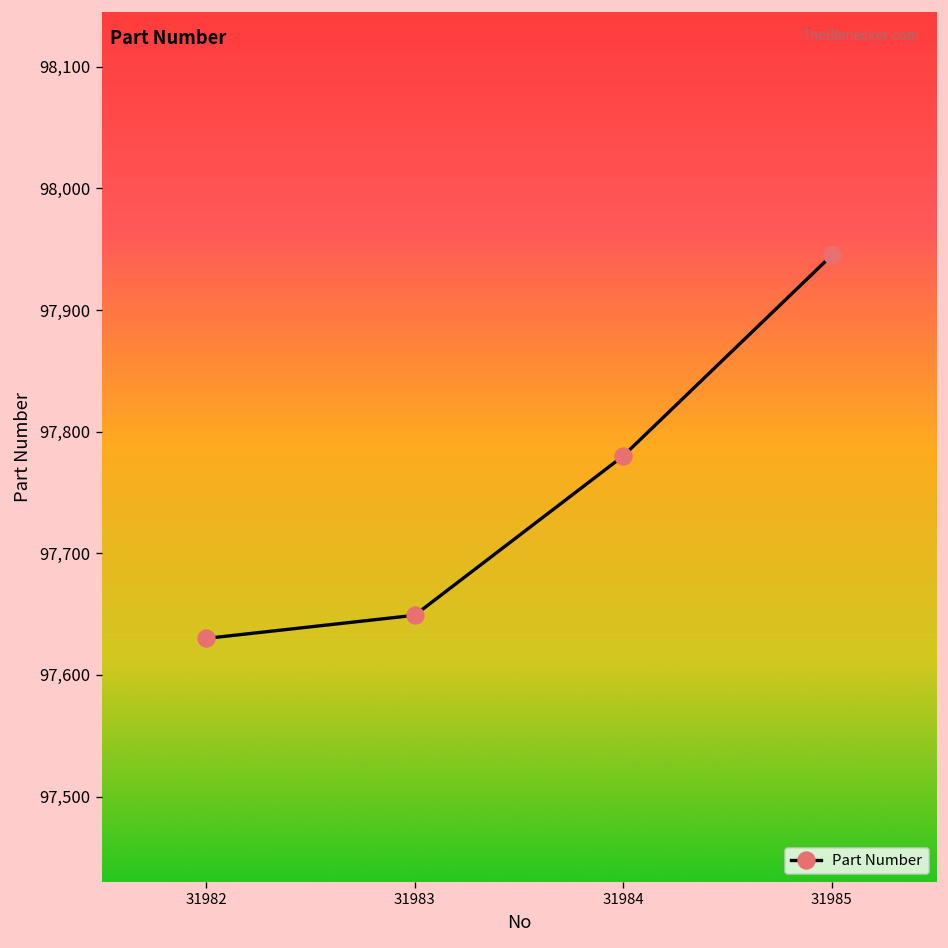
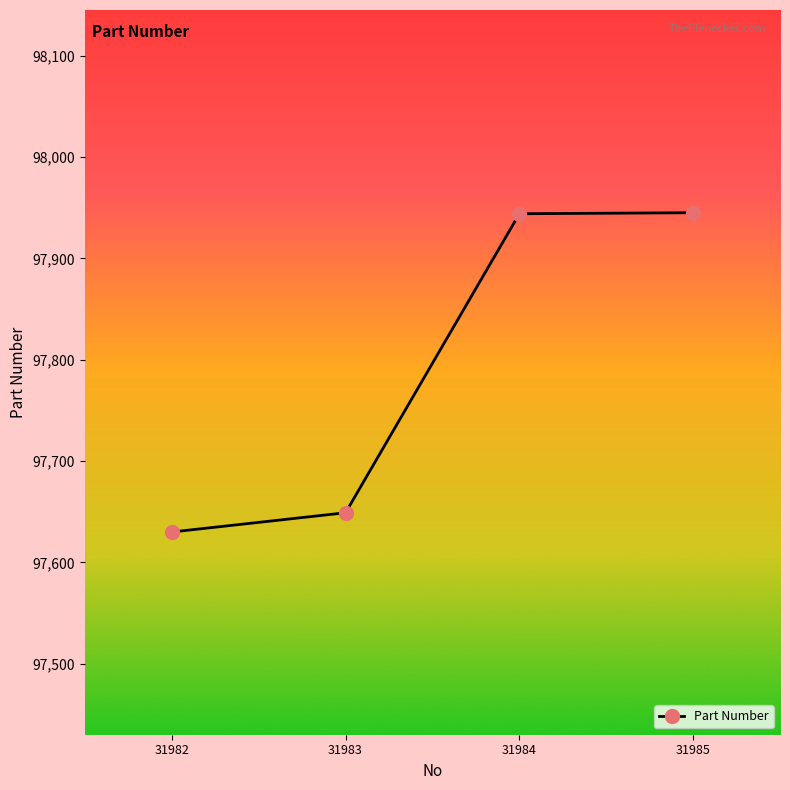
31984: 97,780 -> 97,944
